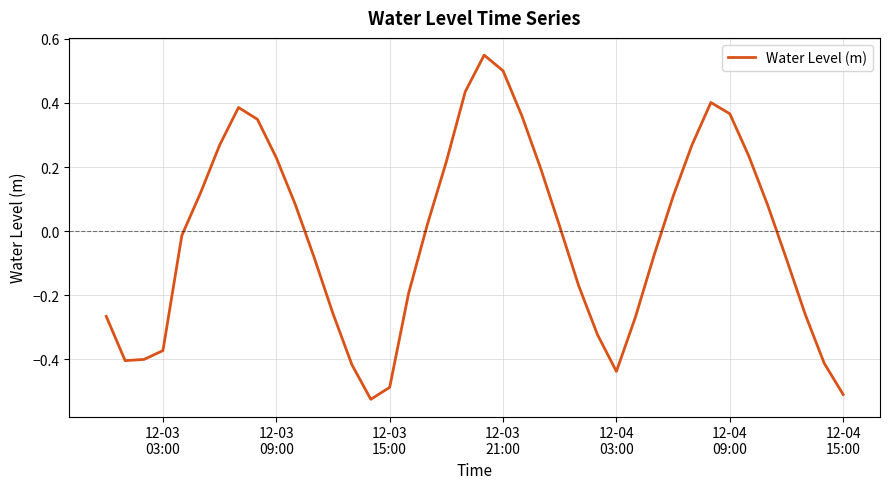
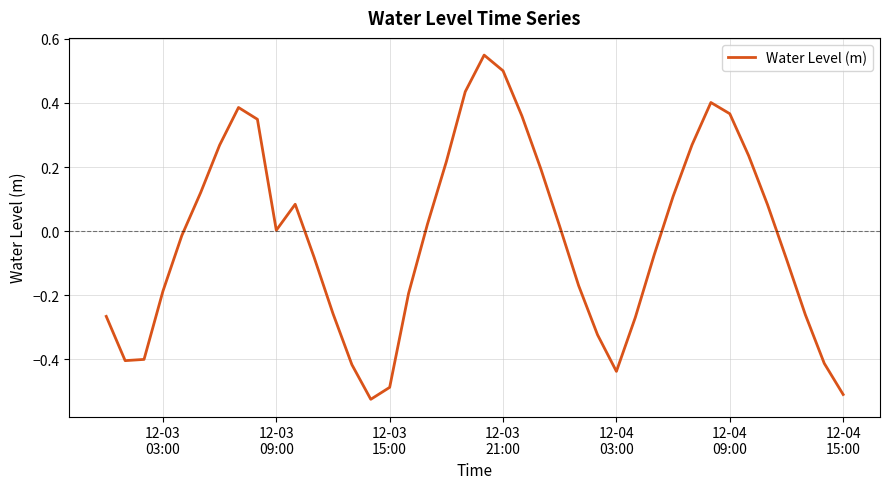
12-03 03:00: -0.37 -> -0.19
12-03 09:00: 0.23 -> 0.00
